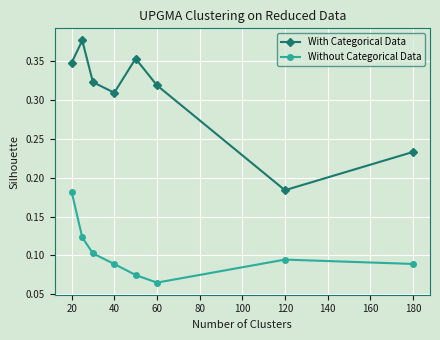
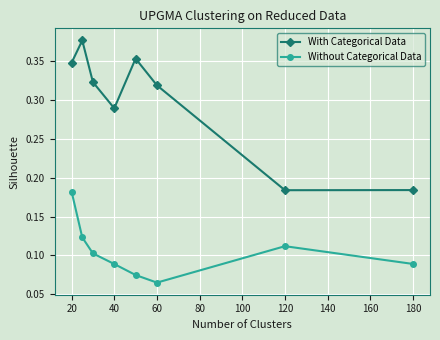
With Categorical Data, 40: 0.31 -> 0.29
Without Categorical Data, 120: 0.09 -> 0.11
With Categorical Data, 180: 0.23 -> 0.18
